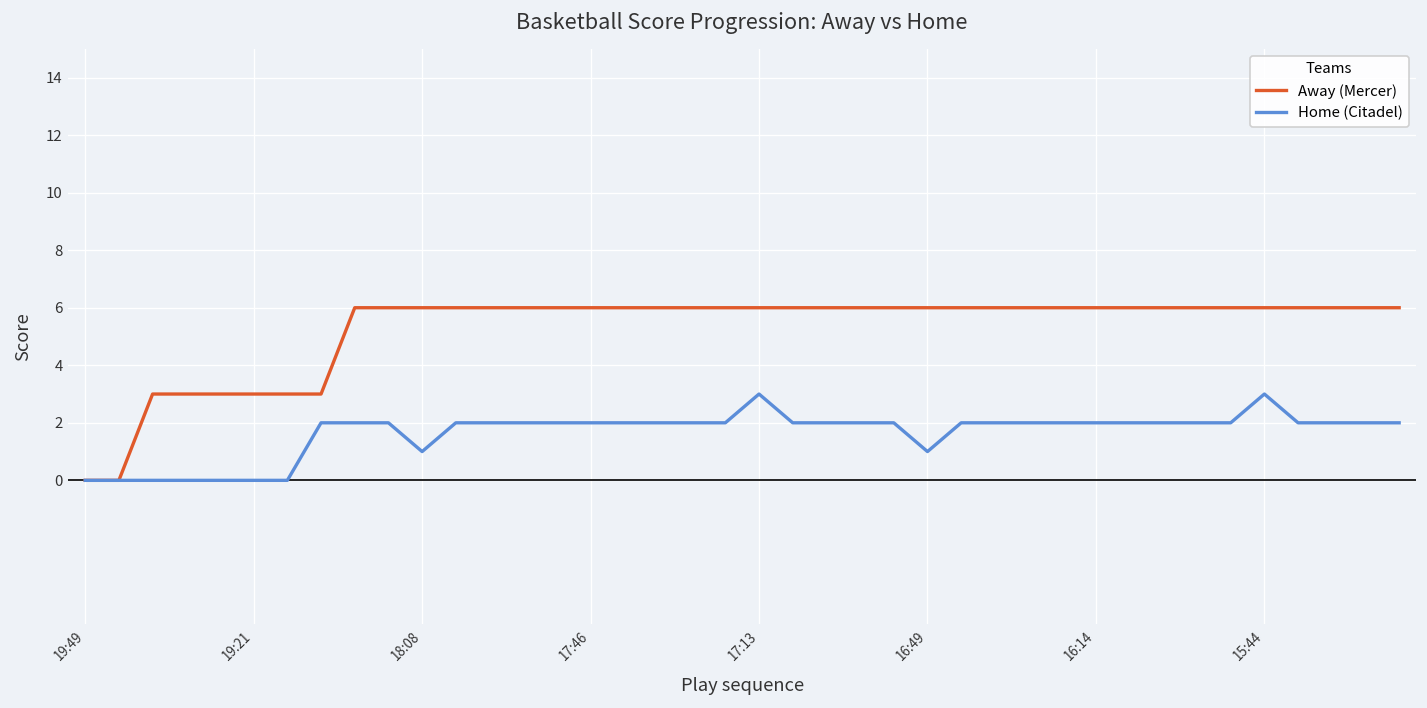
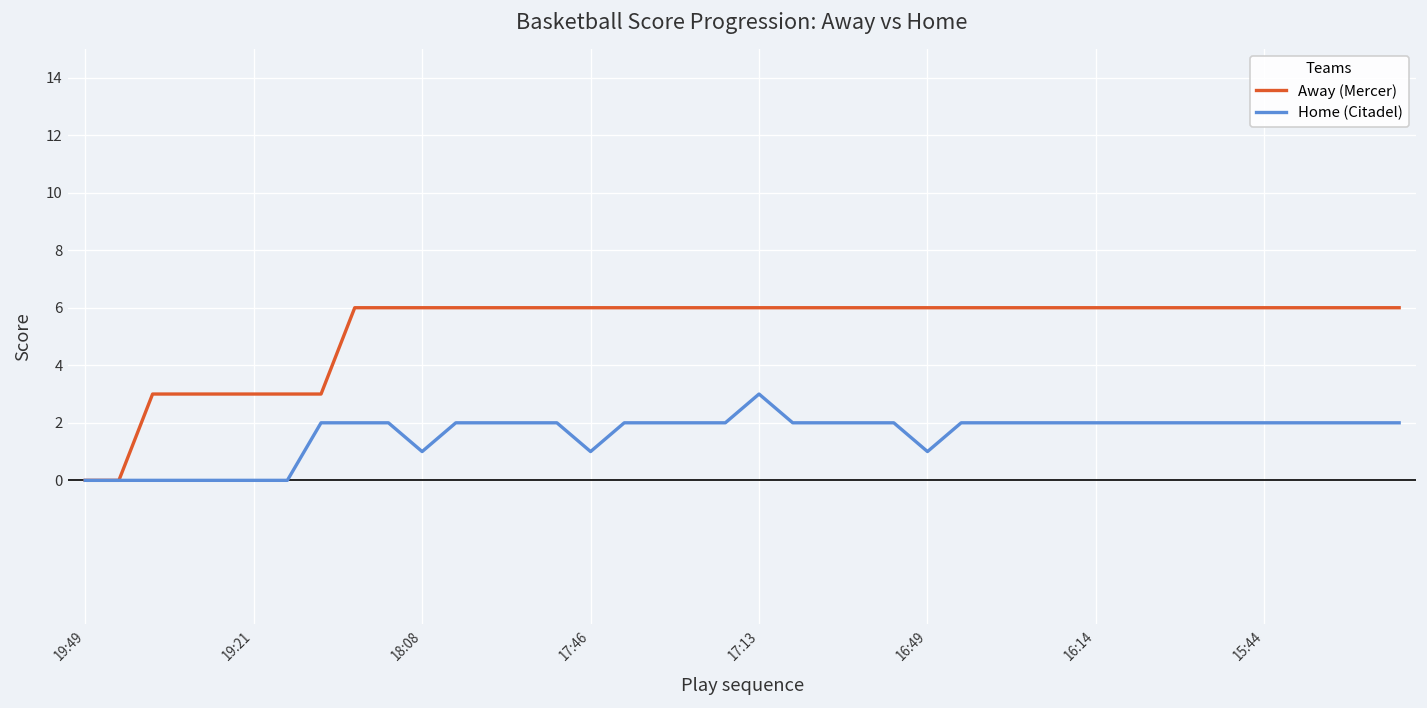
Home (Citadel), 17:46: 2 -> 1
Home (Citadel), 15:44: 3 -> 2
